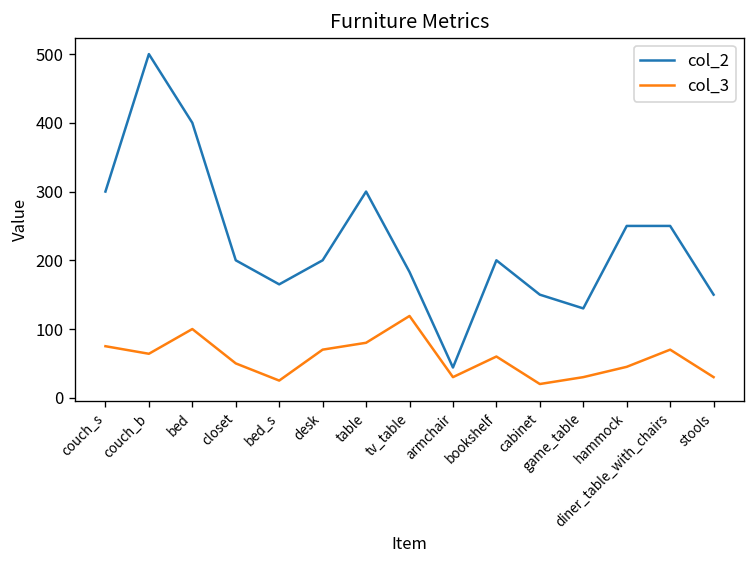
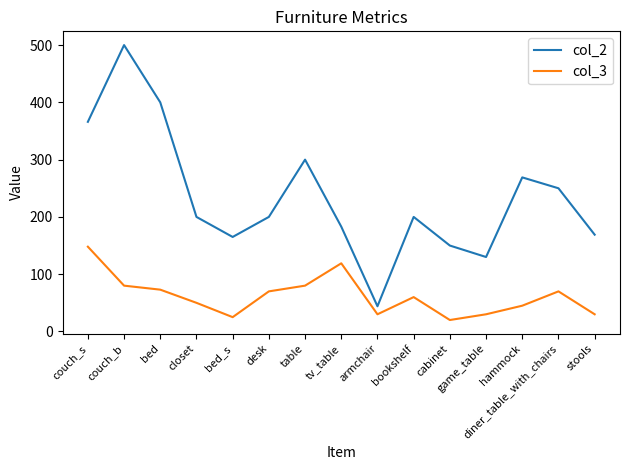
col_2, couch_s: 300 -> 370
col_3, couch_s: 80 -> 150
col_3, couch_b: 60 -> 80
col_3, bed: 100 -> 70
col_2, hammock: 250 -> 270
col_2, stools: 150 -> 170
